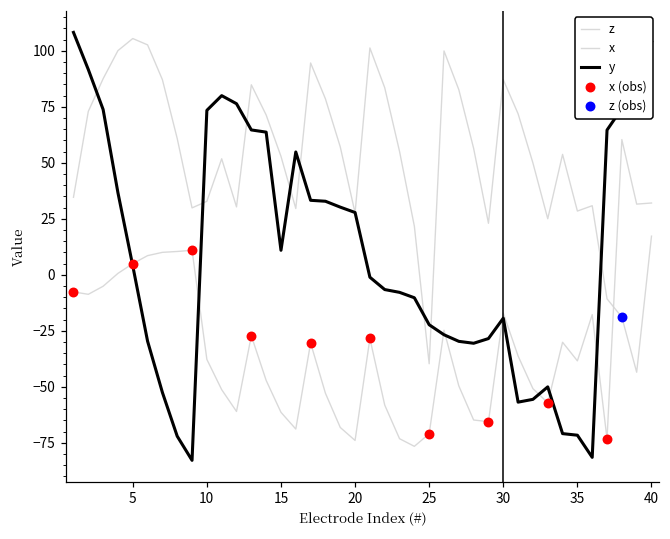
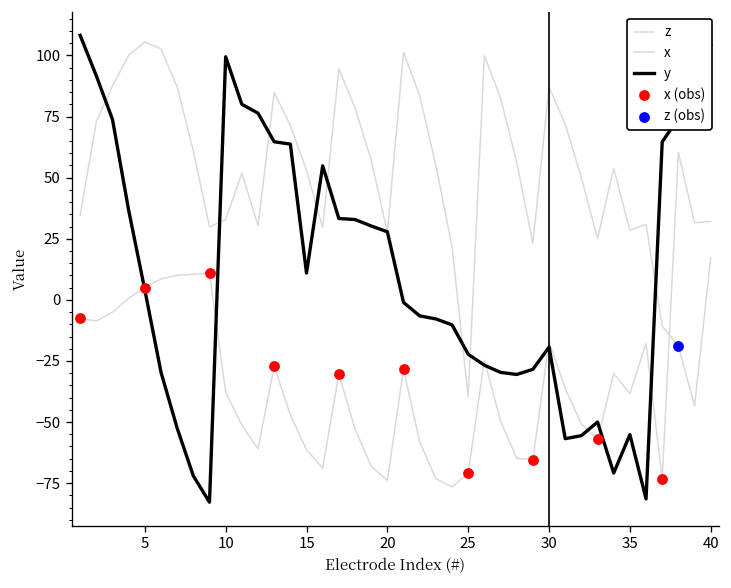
y, 10: 73 -> 99
y, 35: -72 -> -55
